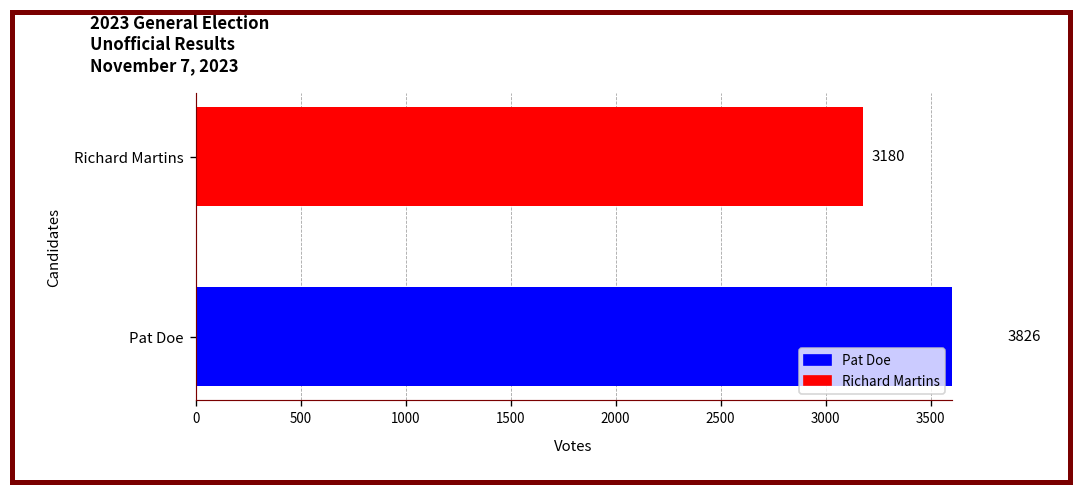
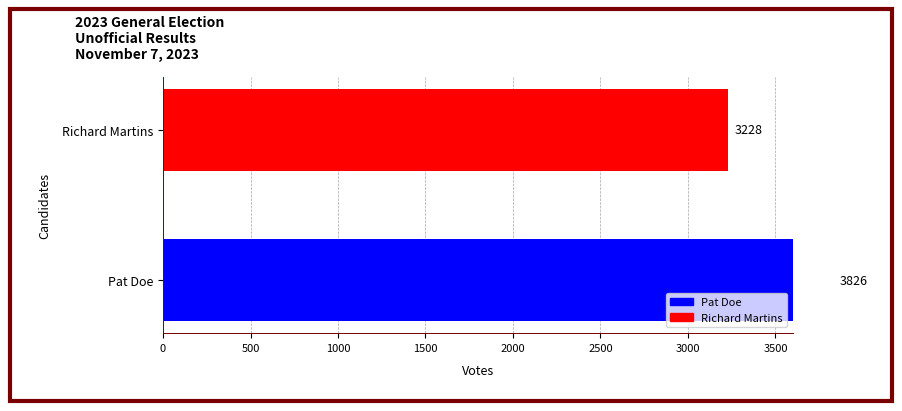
Richard Martins: 3180 -> 3228
